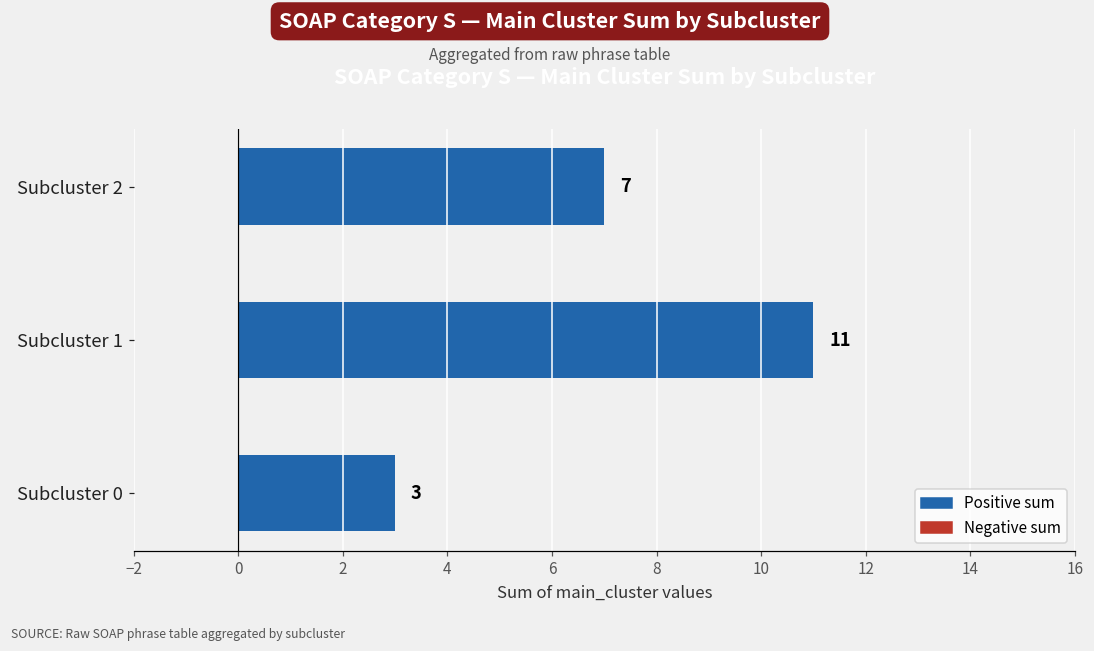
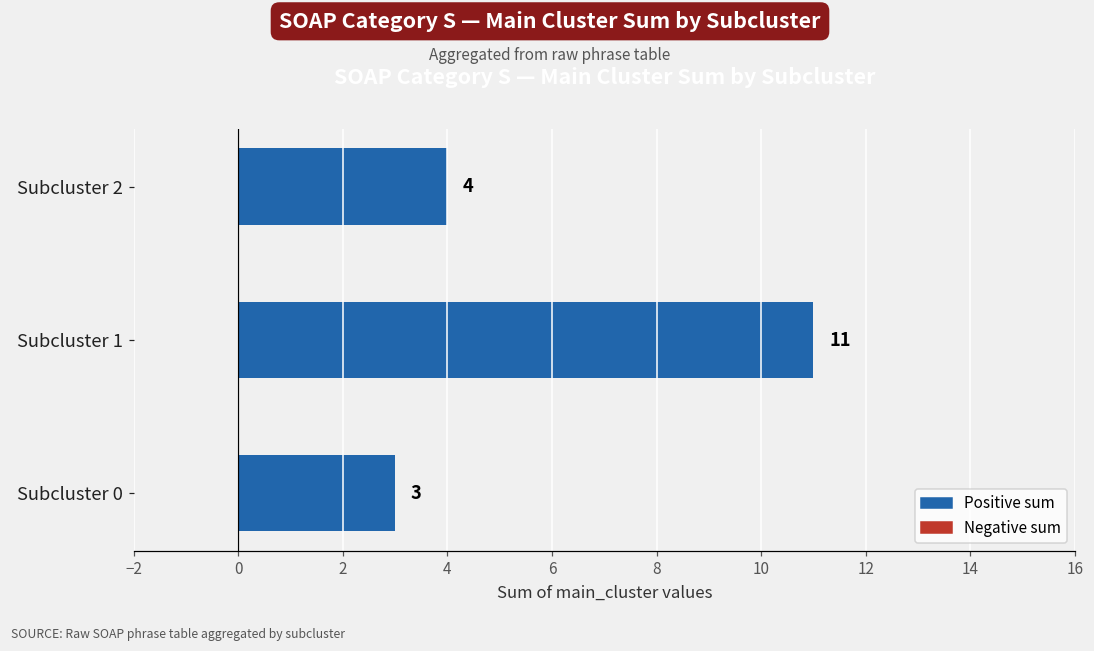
Subcluster 2: 7 -> 4
